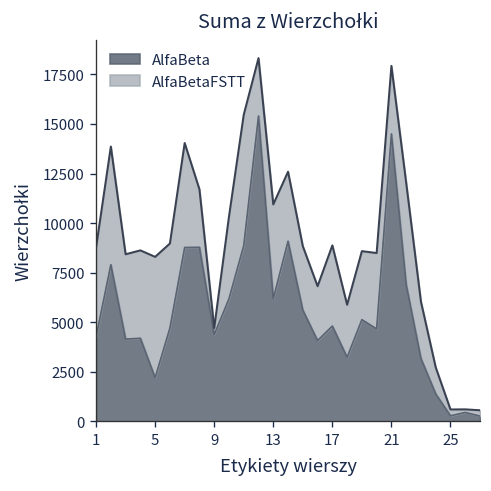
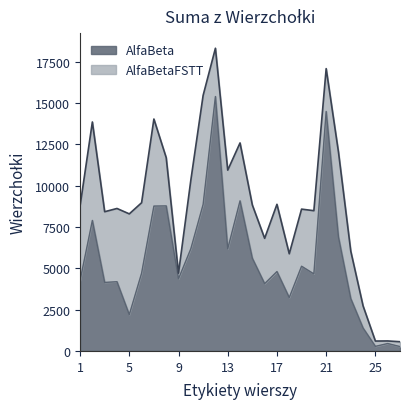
AlfaBetaFSTT, 21: 3400 -> 2600
